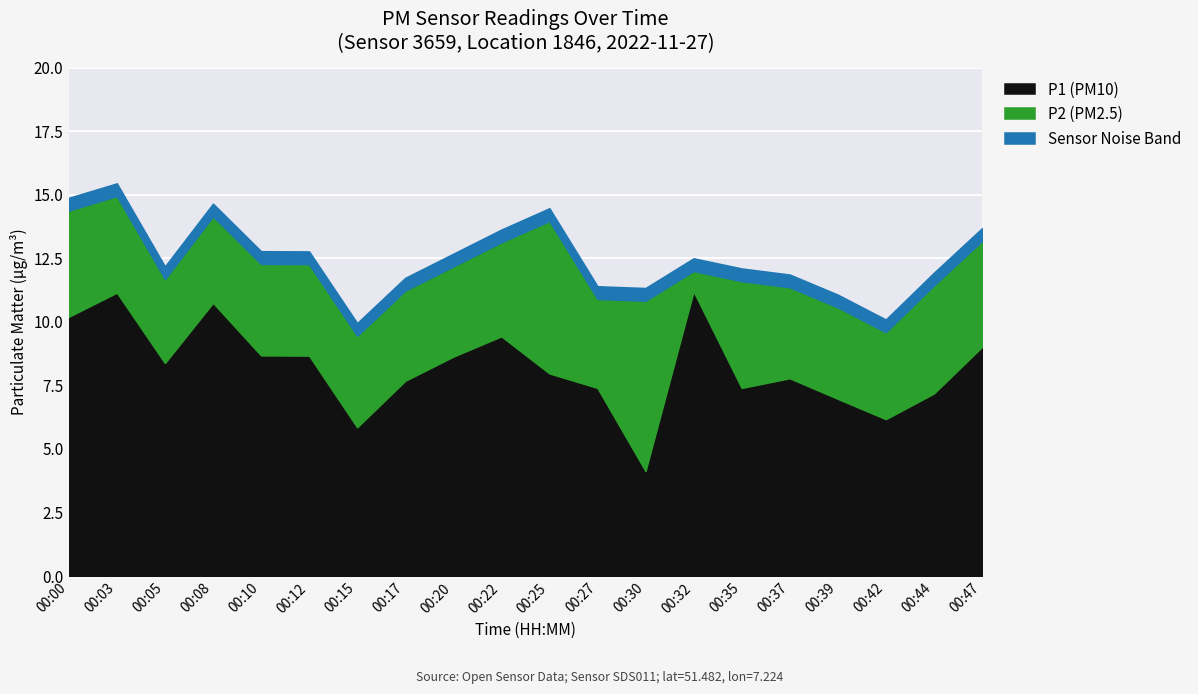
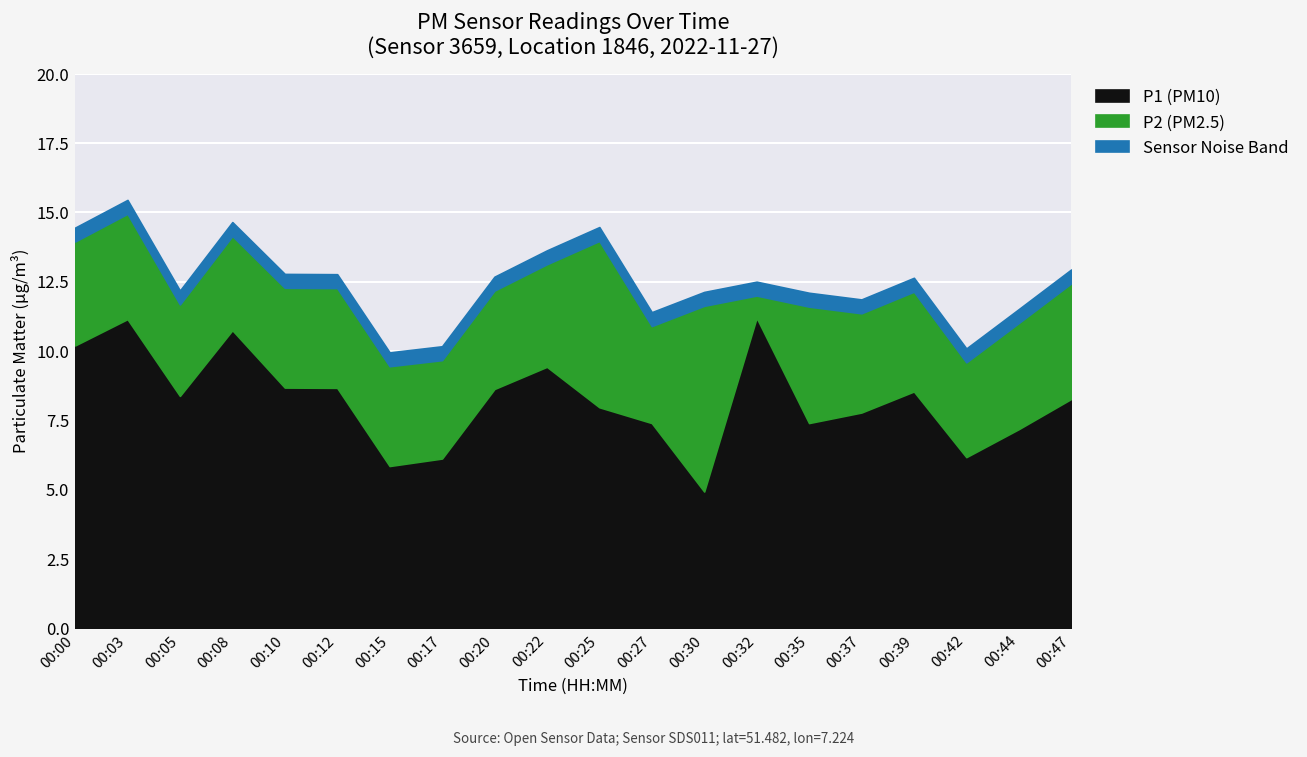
P2 (PM2.5), 00:00: 4.2 -> 3.8
P1 (PM10), 00:17: 7.7 -> 6.1
P1 (PM10), 00:30: 4.1 -> 4.9
P1 (PM10), 00:39: 7.0 -> 8.5
P2 (PM2.5), 00:44: 4.3 -> 3.8
P1 (PM10), 00:47: 9.0 -> 8.3
